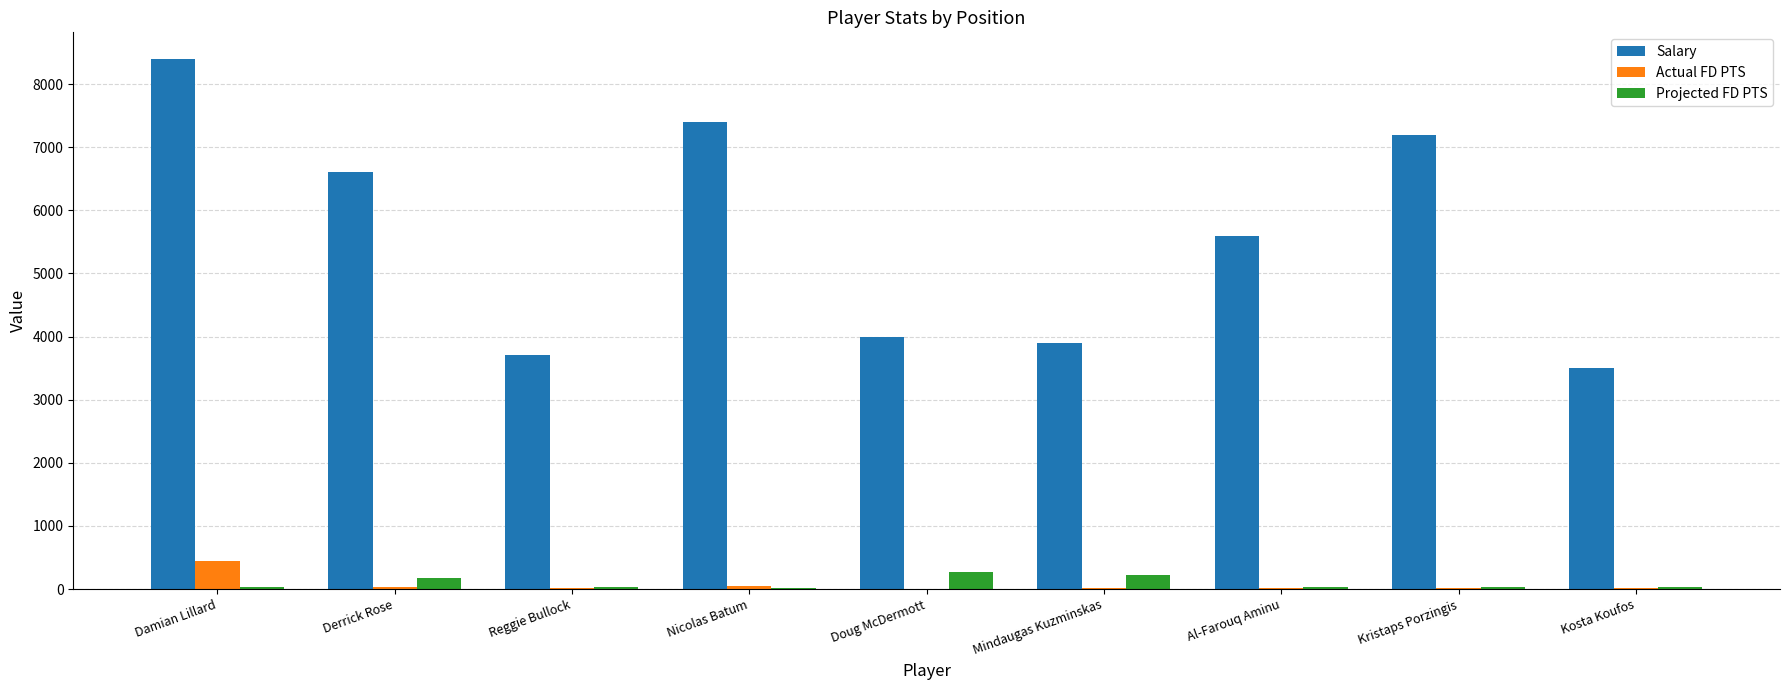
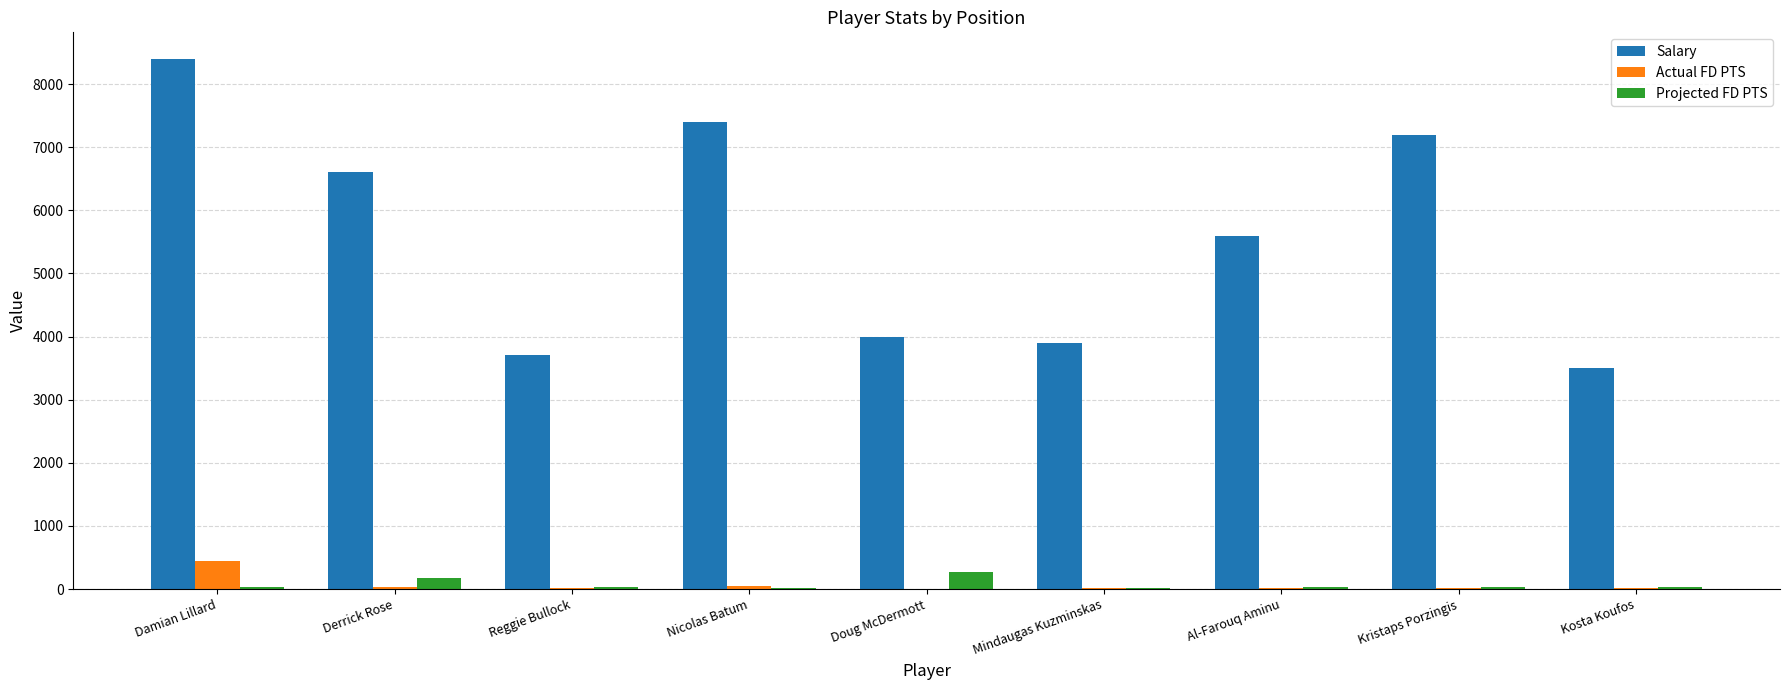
Projected FD PTS, Mindaugas Kuzminskas: 200 -> 0
